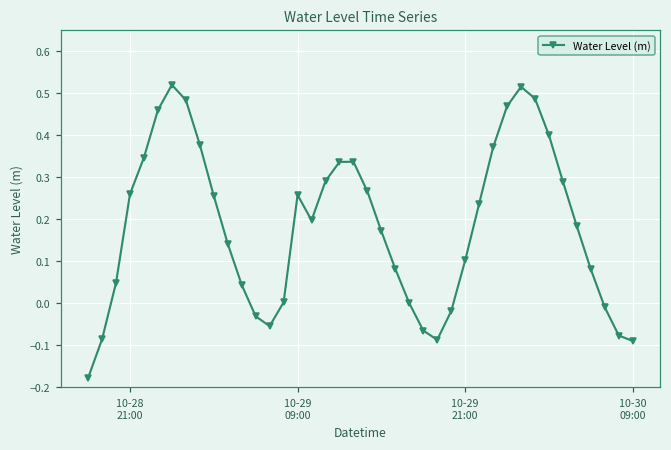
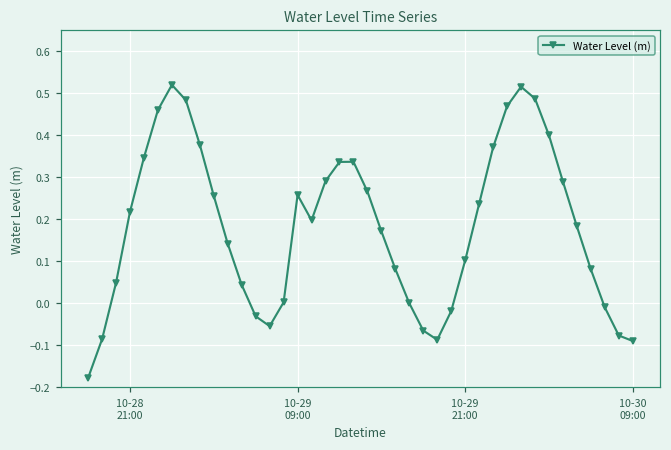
10-28 21:00: 0.26 -> 0.22
